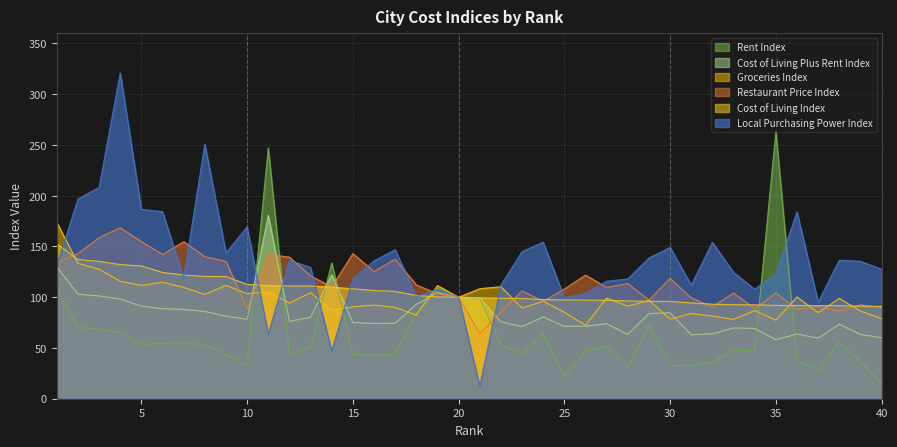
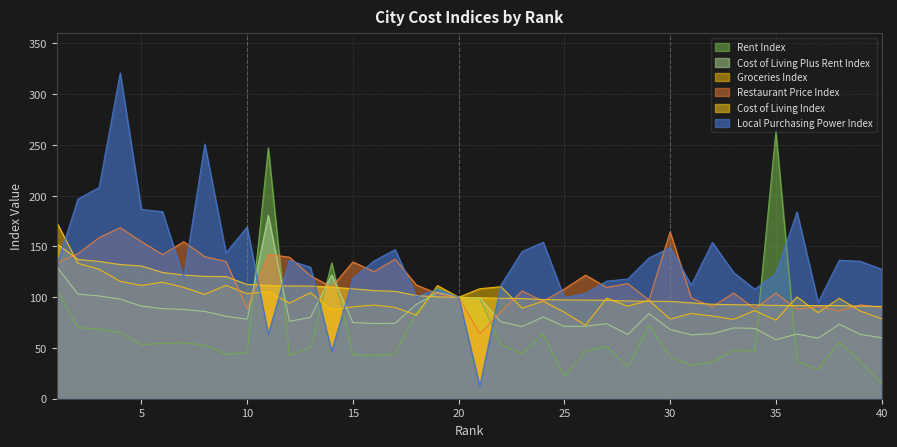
Rent Index, 10: 34 -> 45
Restaurant Price Index, 15: 143 -> 135
Rent Index, 30: 33 -> 42
Cost of Living Plus Rent Index, 30: 85 -> 68
Restaurant Price Index, 30: 119 -> 165
